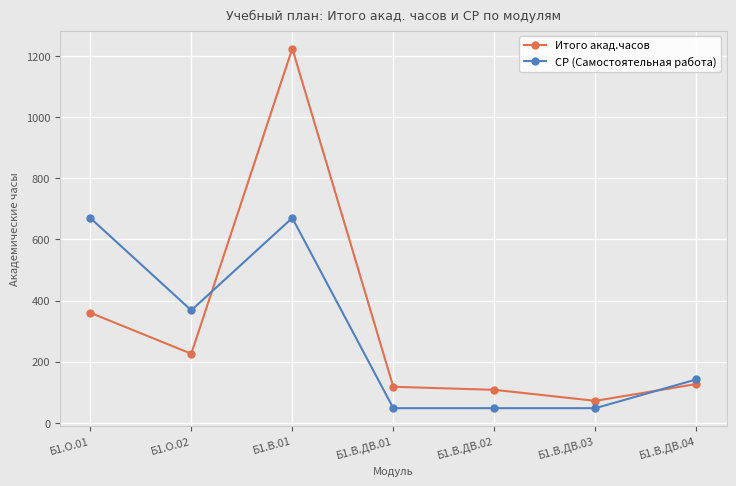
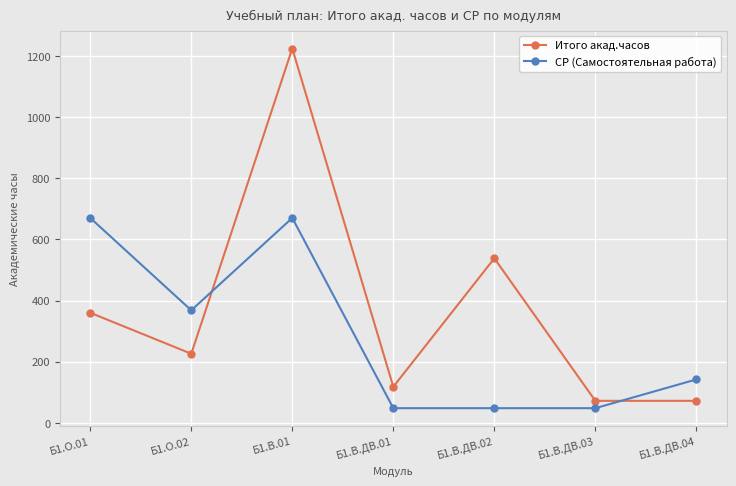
Итого акад.часов, Б1.В.ДВ.02: 110 -> 540
Итого акад.часов, Б1.В.ДВ.04: 130 -> 70
